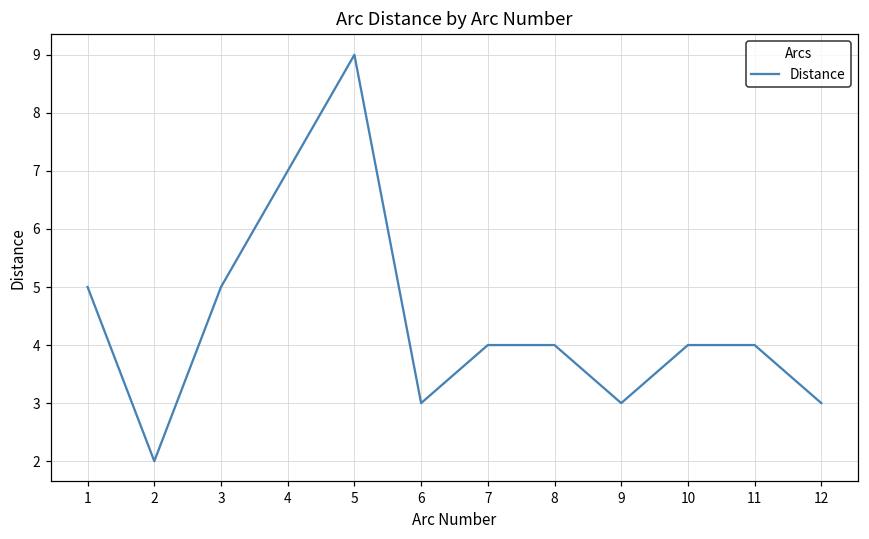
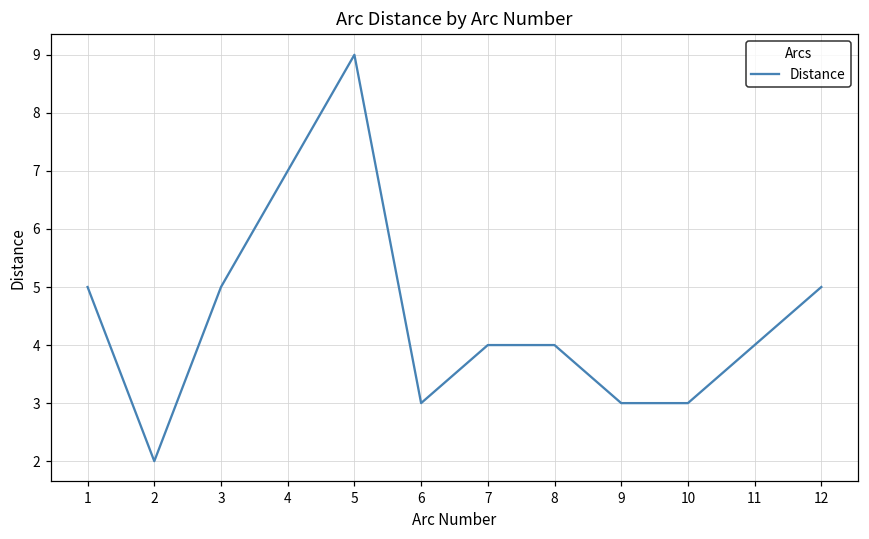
10: 4 -> 3
12: 3 -> 5
